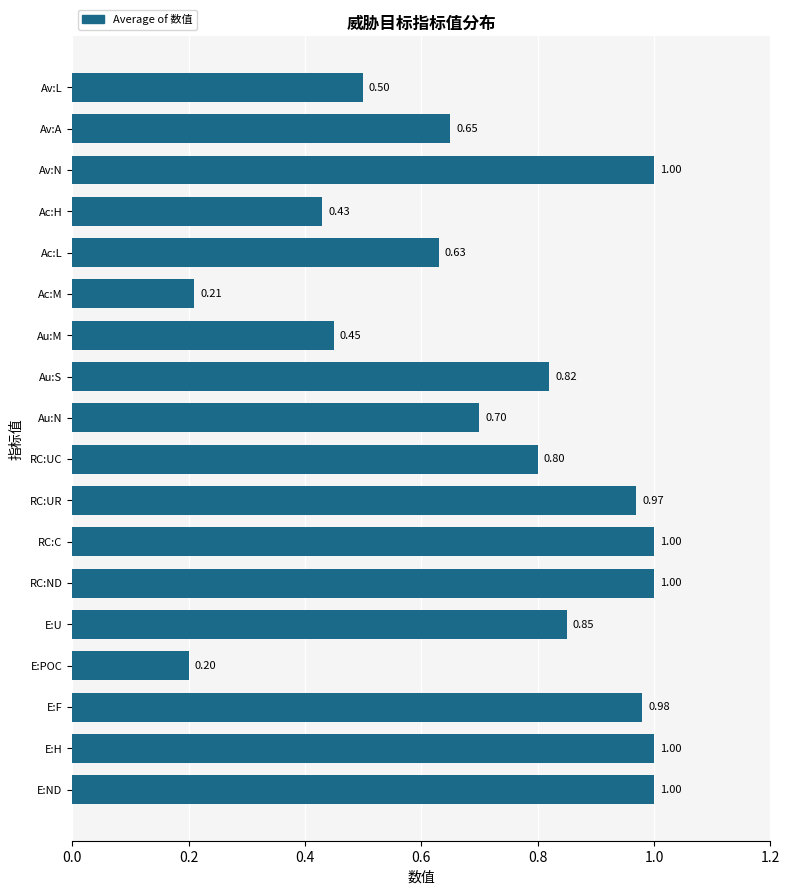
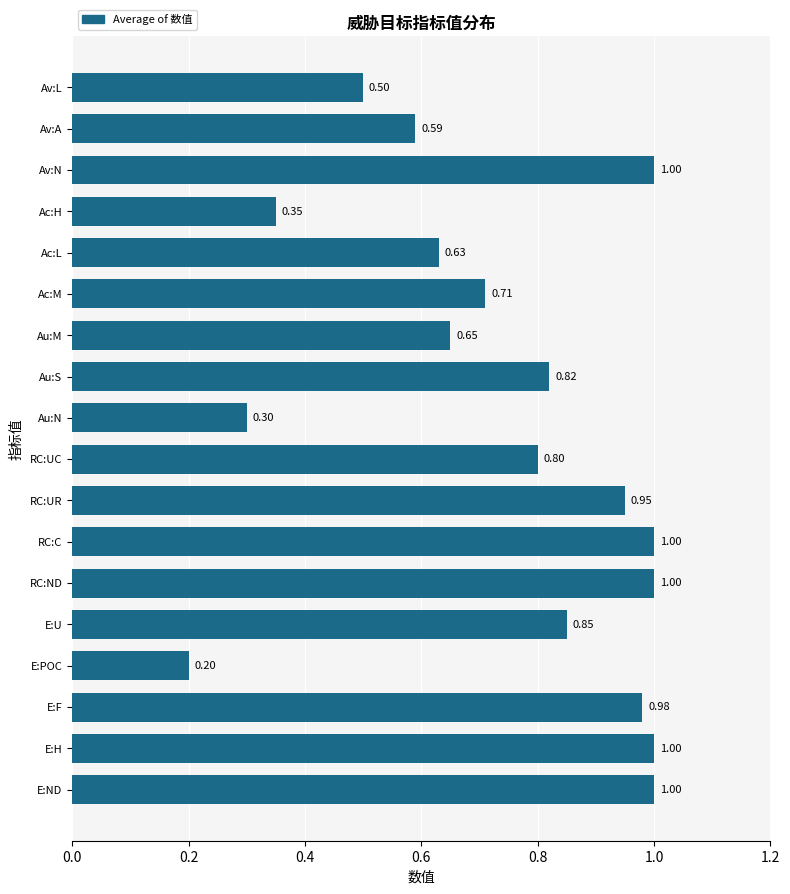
Av:A: 0.65 -> 0.59
Ac:H: 0.43 -> 0.35
Ac:M: 0.21 -> 0.71
Au:M: 0.45 -> 0.65
Au:N: 0.70 -> 0.30
RC:UR: 0.97 -> 0.95
